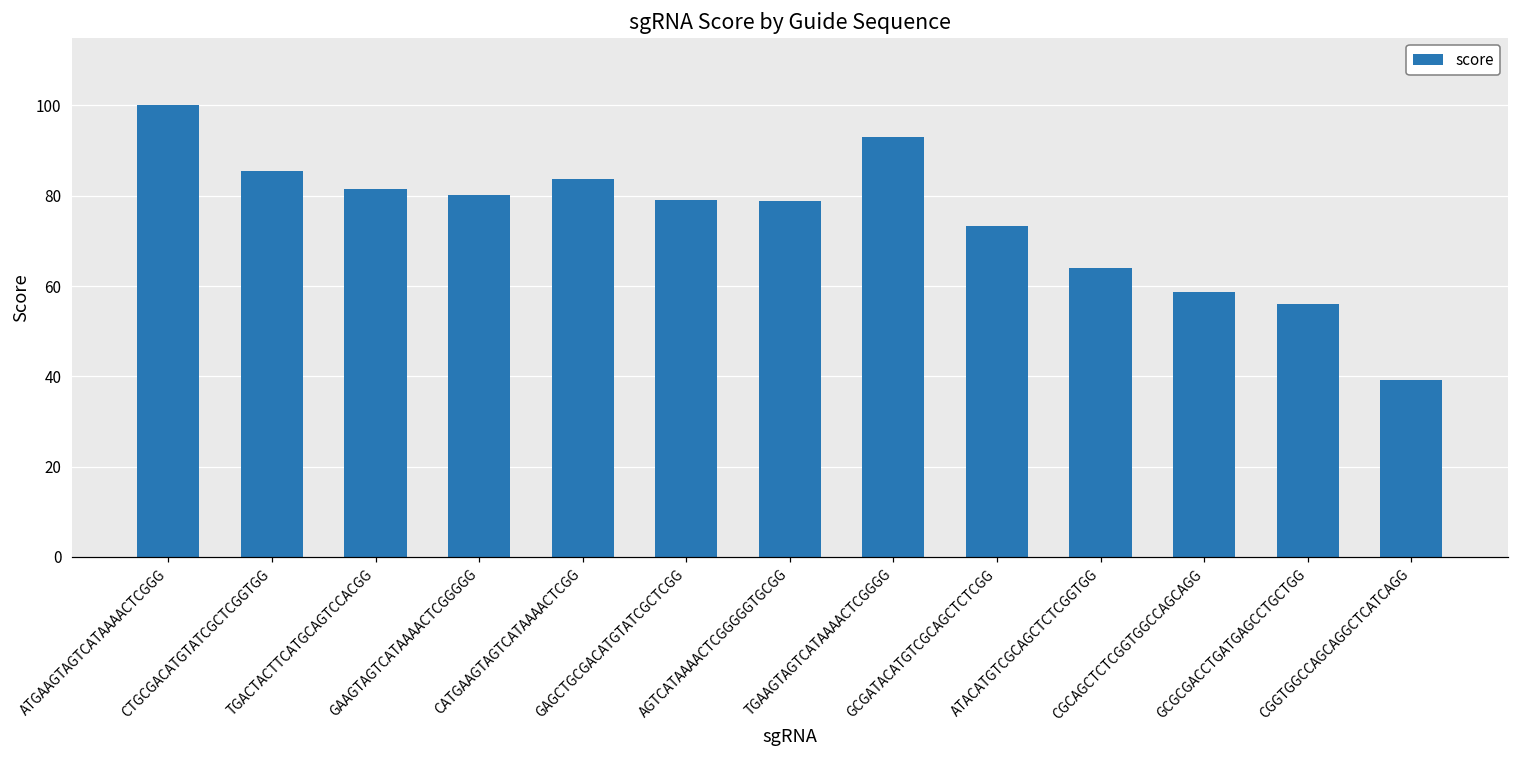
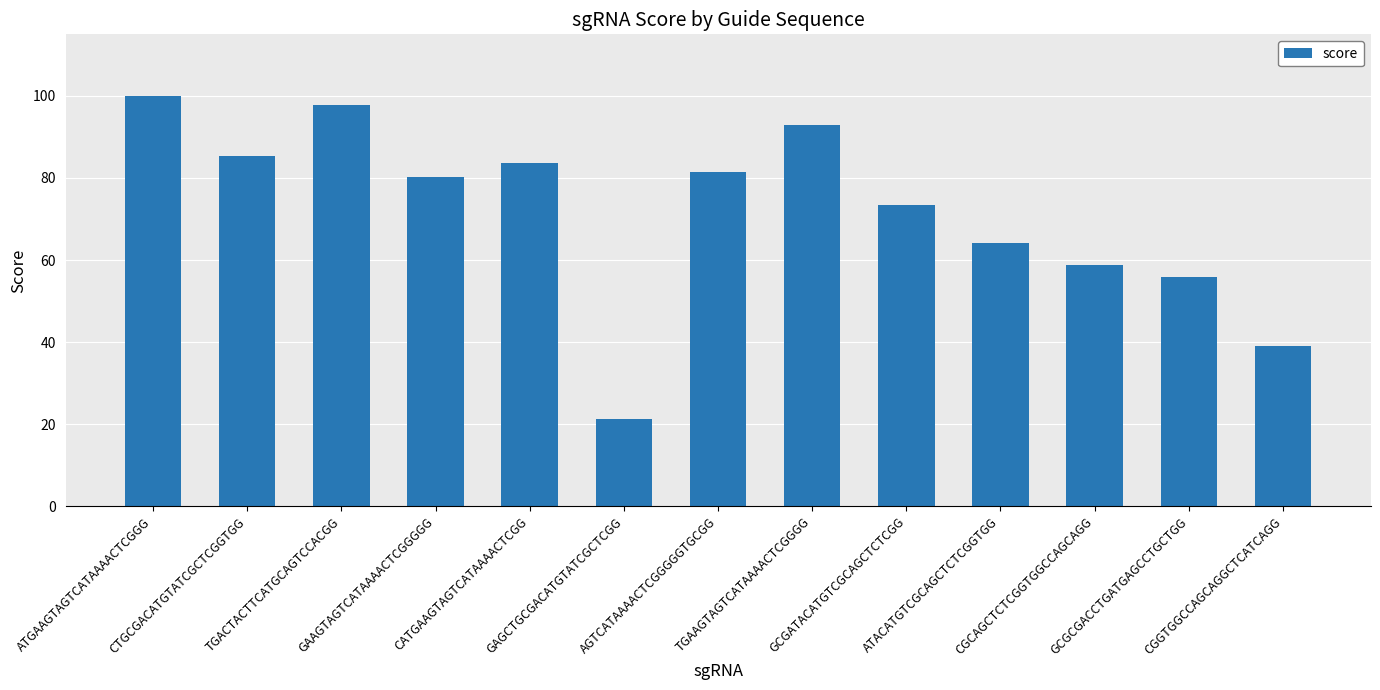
TGACTACTTCATGCAGTCCACGG: 81 -> 98
GAGCTGCGACATGTATCGCTCGG: 79 -> 21
AGTCATAAAACTCGGGGGTGCGG: 79 -> 81
